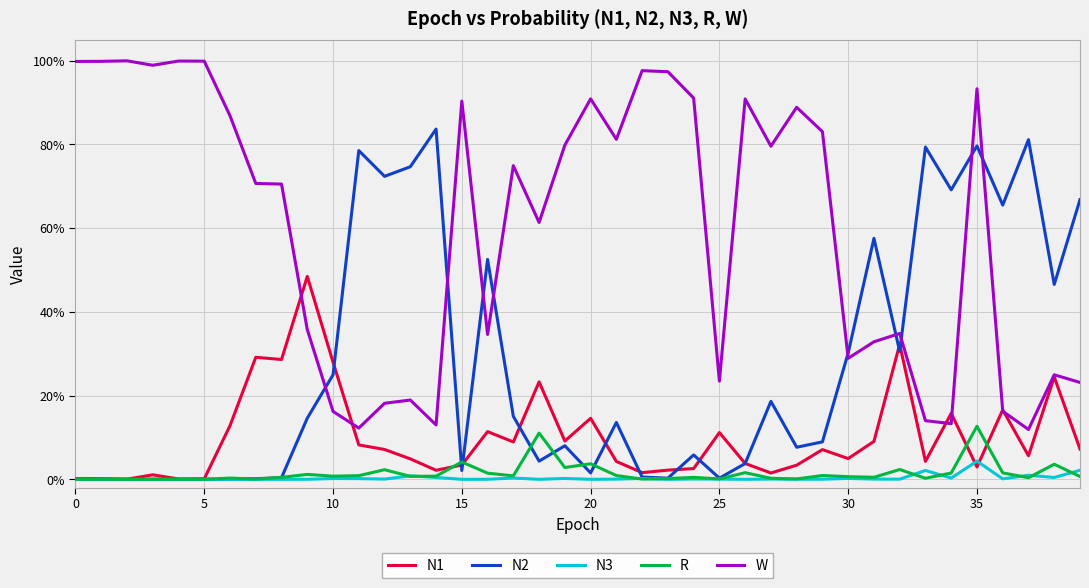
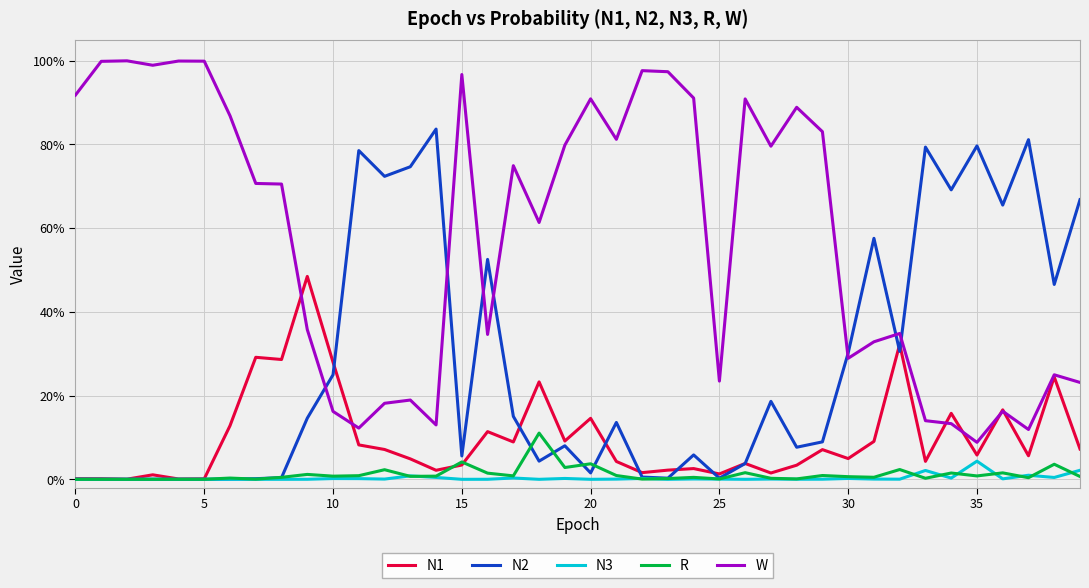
W, 0: 100% -> 92%
N2, 15: 2% -> 6%
W, 15: 90% -> 97%
N1, 25: 11% -> 1%
N1, 35: 3% -> 6%
R, 35: 13% -> 1%
W, 35: 93% -> 9%
